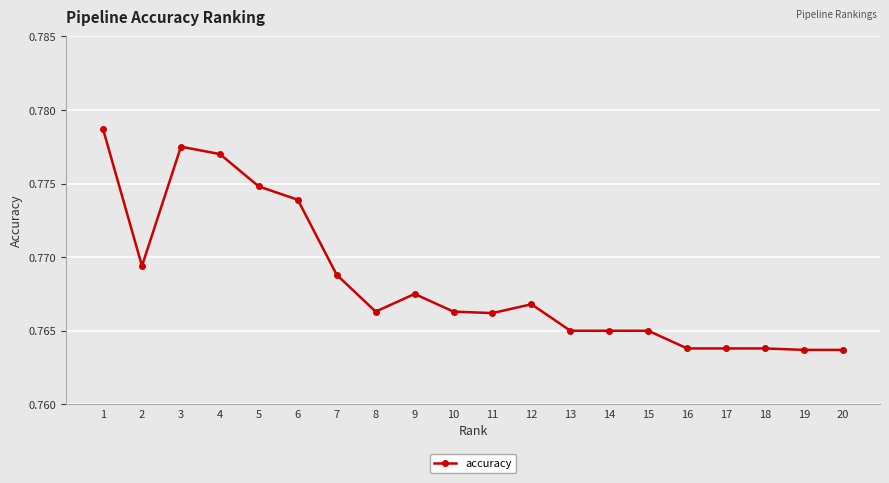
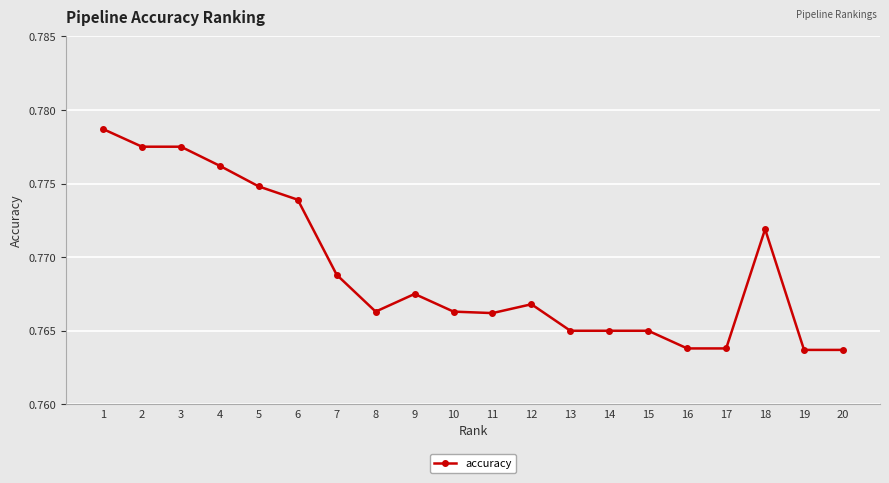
2: 0.7694 -> 0.7775
4: 0.7770 -> 0.7762
18: 0.7638 -> 0.7719
